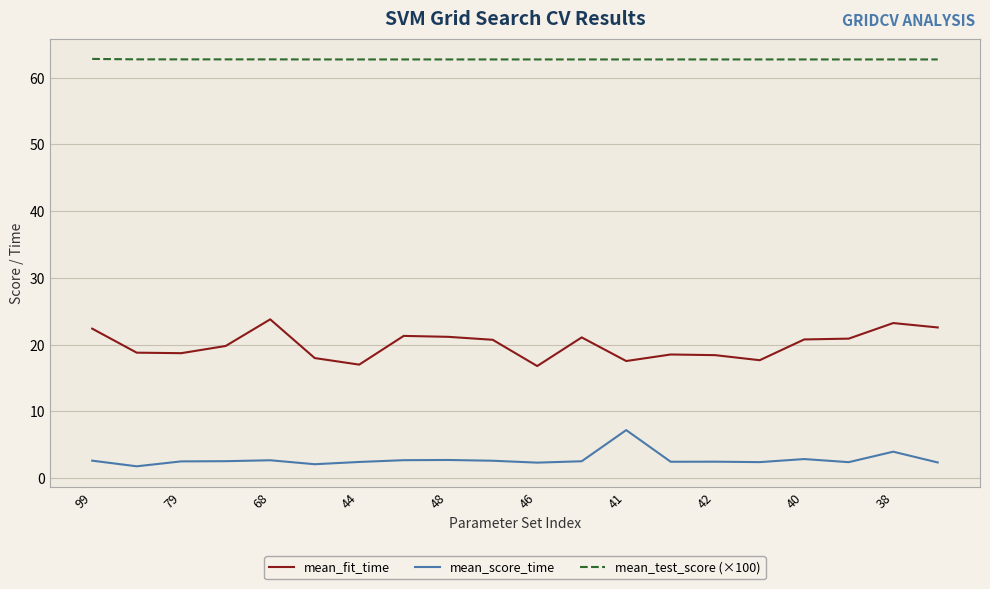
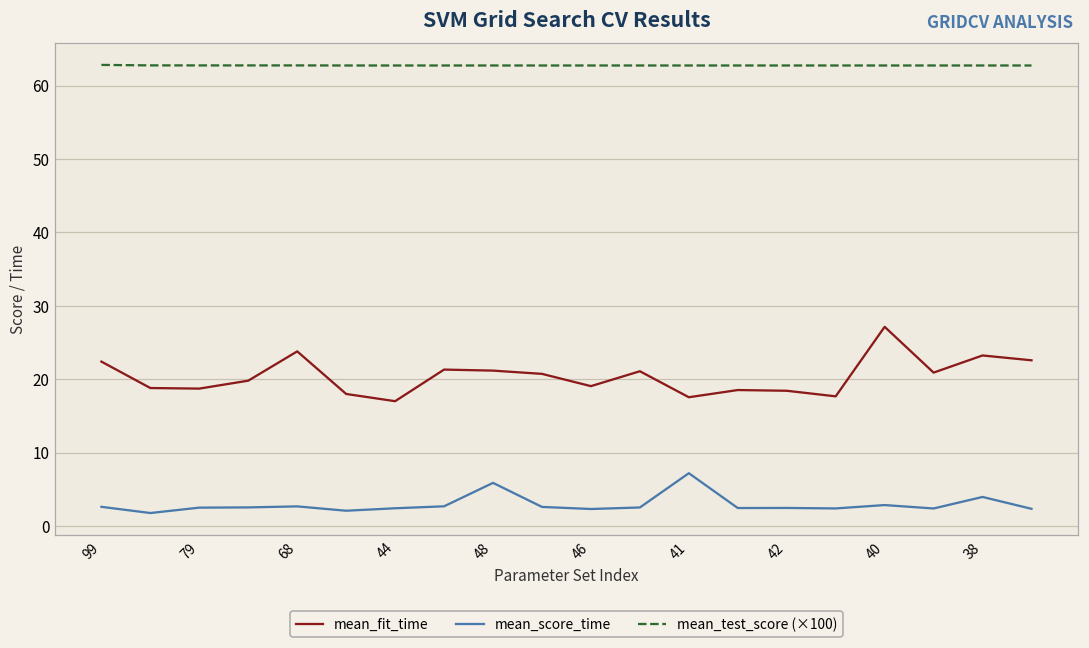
mean_score_time, 48: 3 -> 6
mean_fit_time, 46: 17 -> 19
mean_fit_time, 40: 21 -> 27
